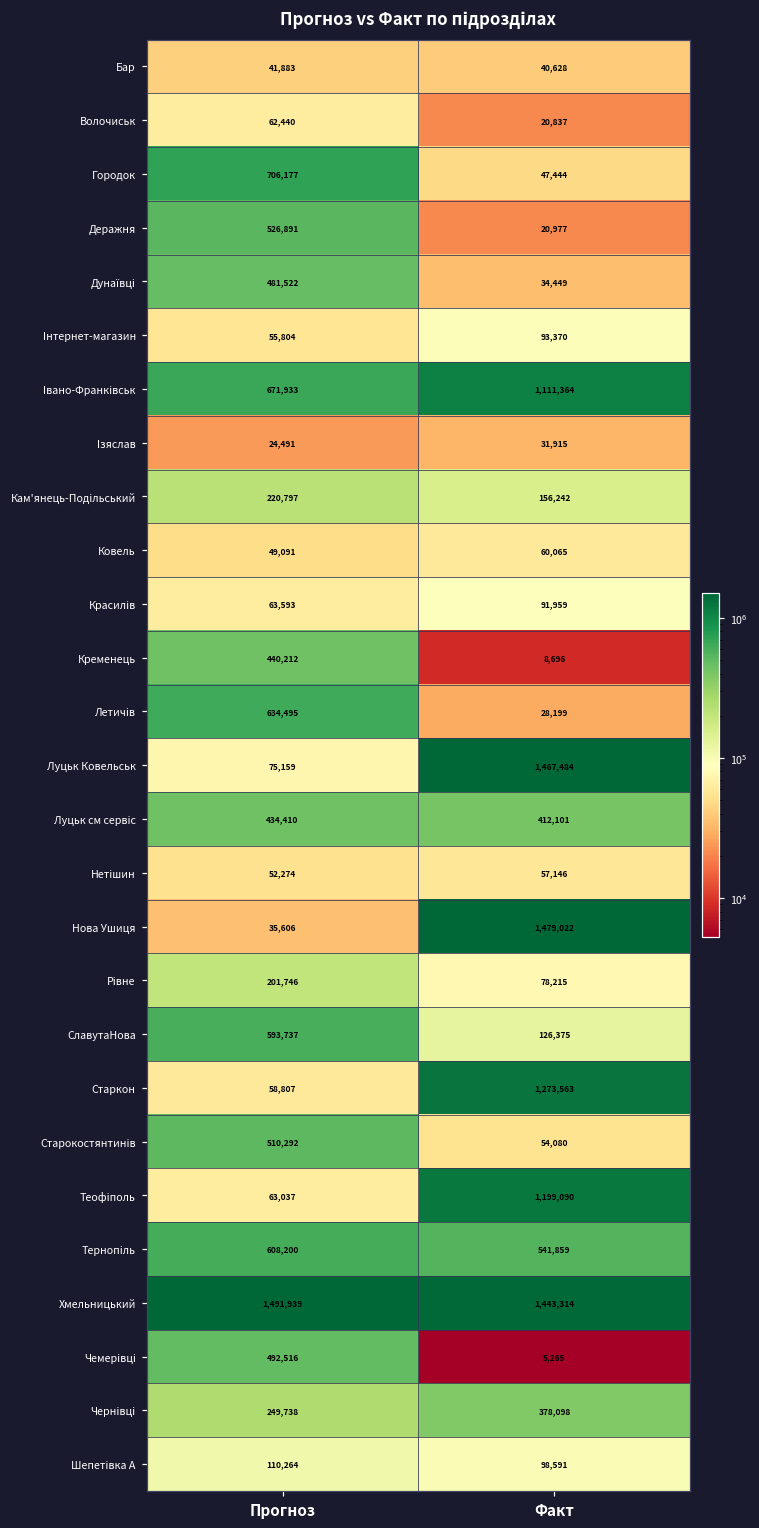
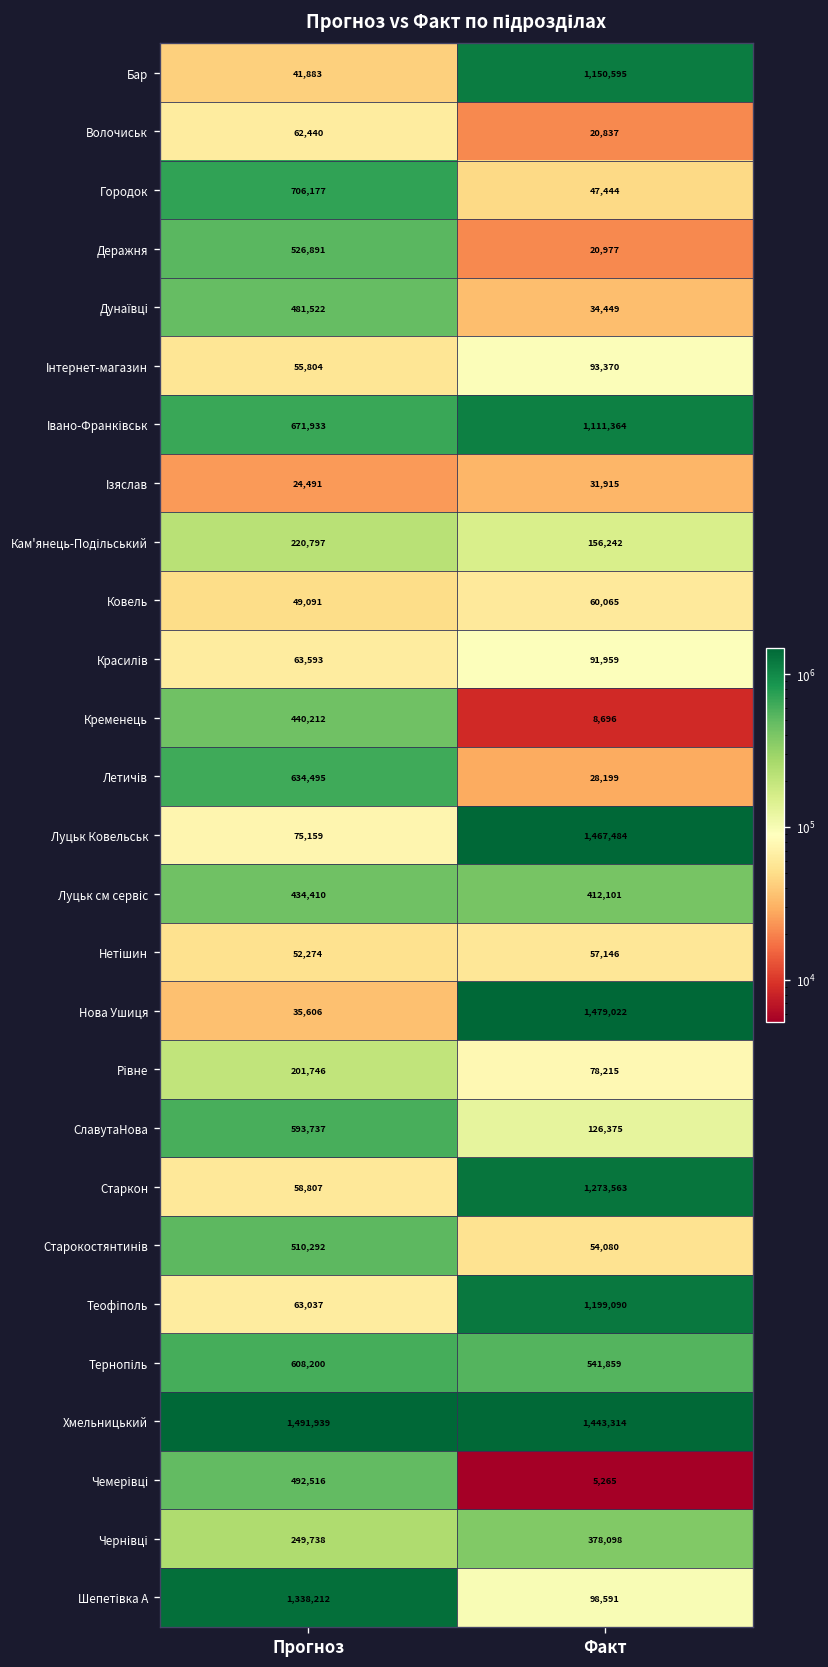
Бар, Факт: 40,628 -> 1,150,595
Шепетівка А, Прогноз: 110,264 -> 1,338,212
